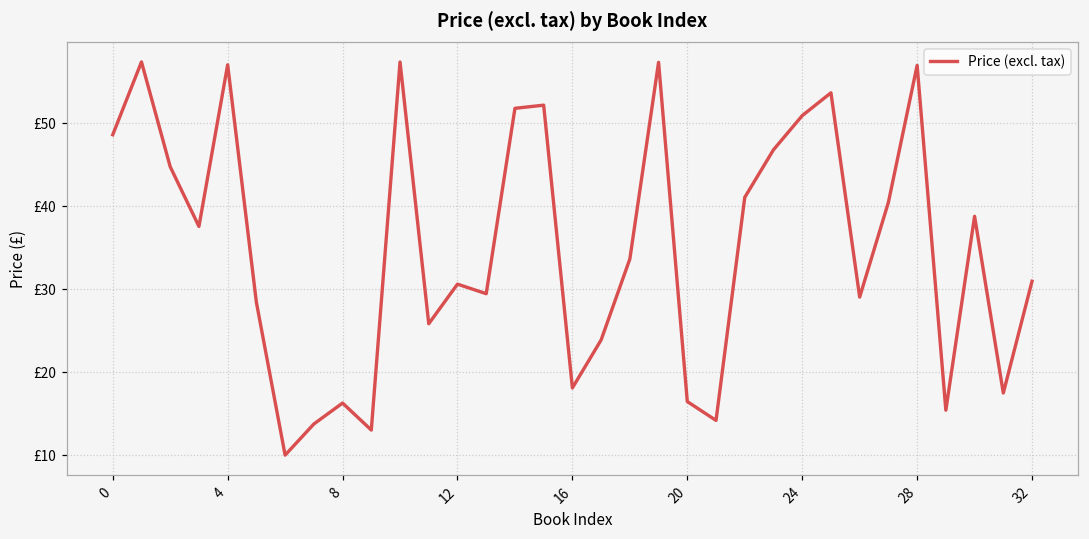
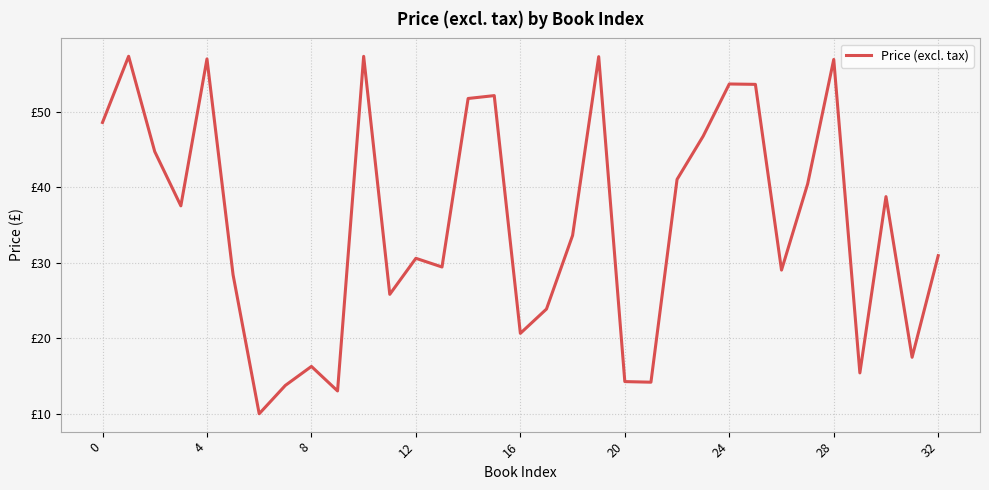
16: £18 -> £21
20: £16 -> £14
24: £51 -> £54
